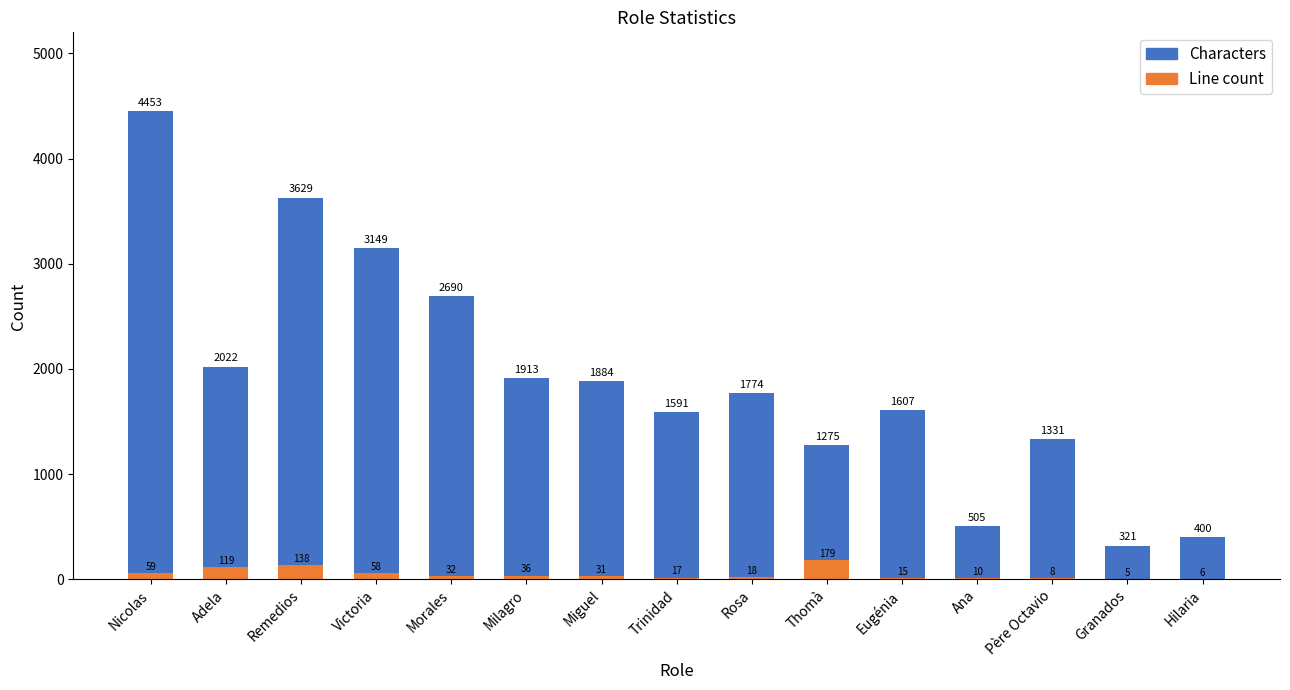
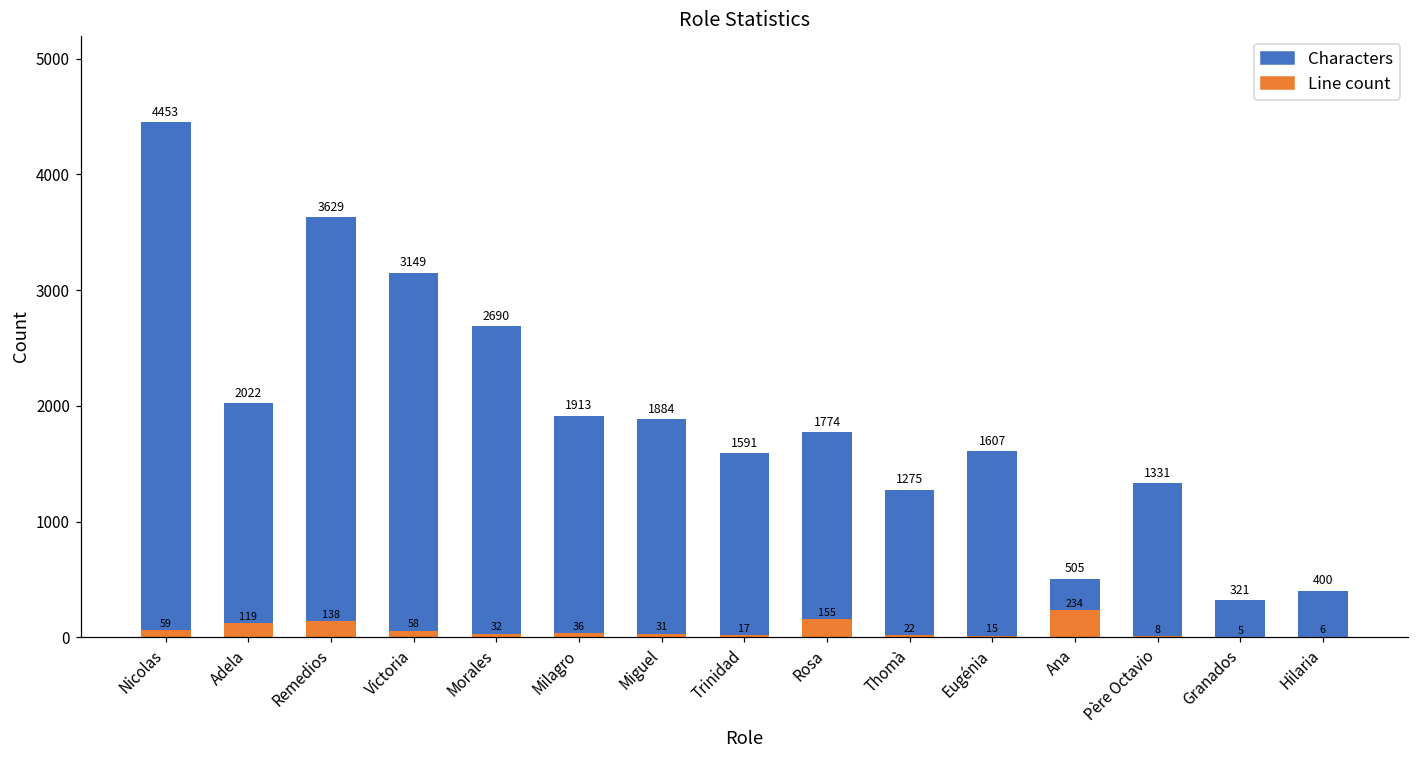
Line count, Rosa: 18 -> 155
Line count, Thomà: 179 -> 22
Line count, Ana: 10 -> 234
